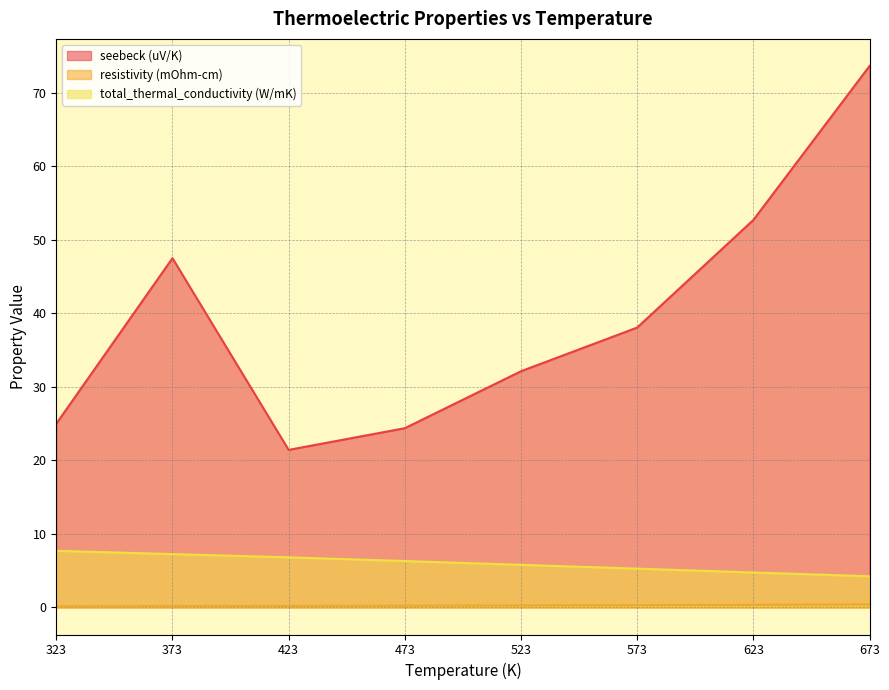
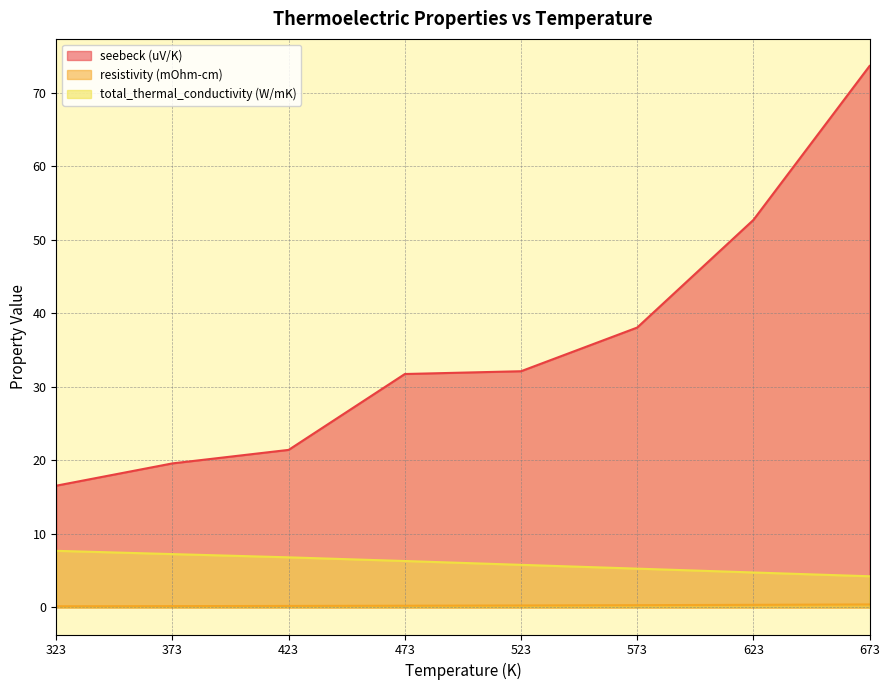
seebeck (uV/K), 323: 25 -> 17
seebeck (uV/K), 373: 48 -> 20
seebeck (uV/K), 473: 24 -> 32
